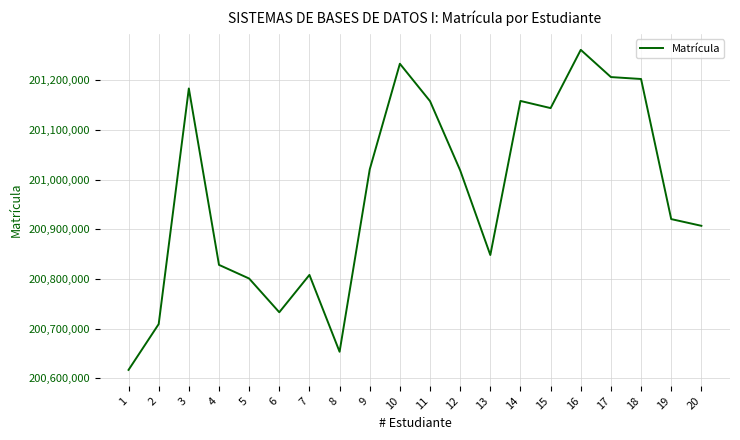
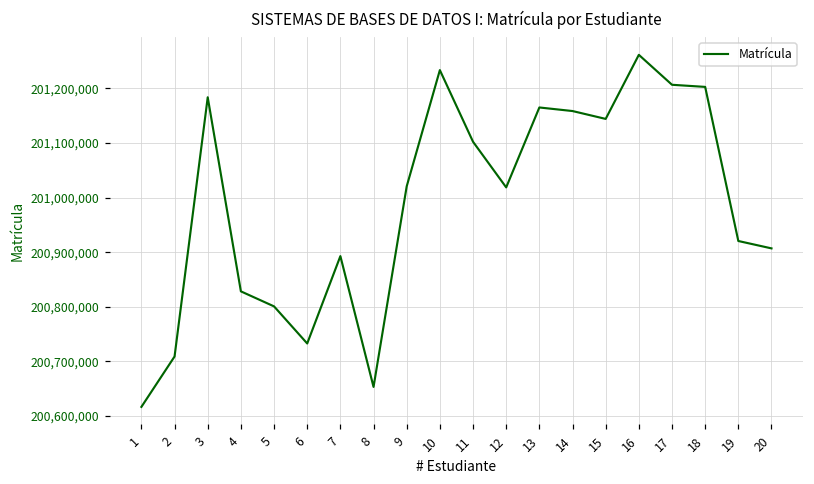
7: 200,810,000 -> 200,890,000
11: 201,160,000 -> 201,100,000
13: 200,850,000 -> 201,160,000
